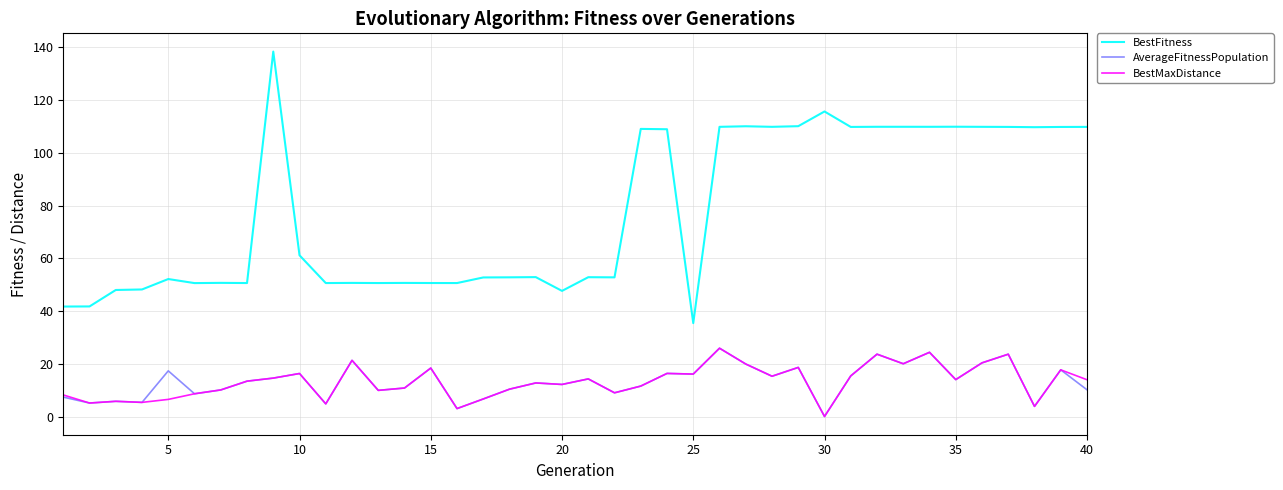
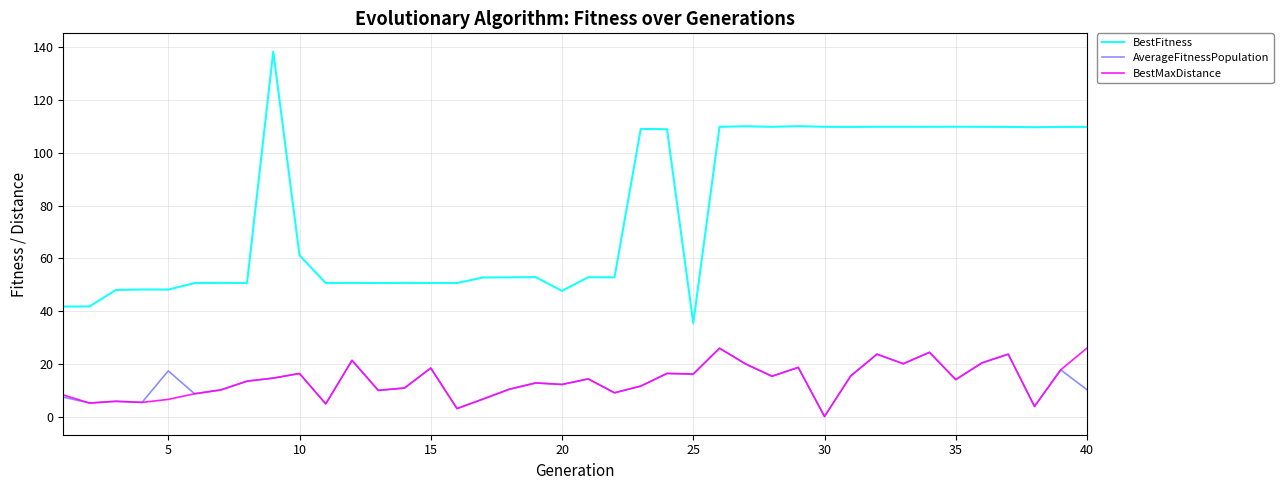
BestFitness, 5: 52 -> 48
BestFitness, 30: 116 -> 110
BestMaxDistance, 40: 14 -> 26
